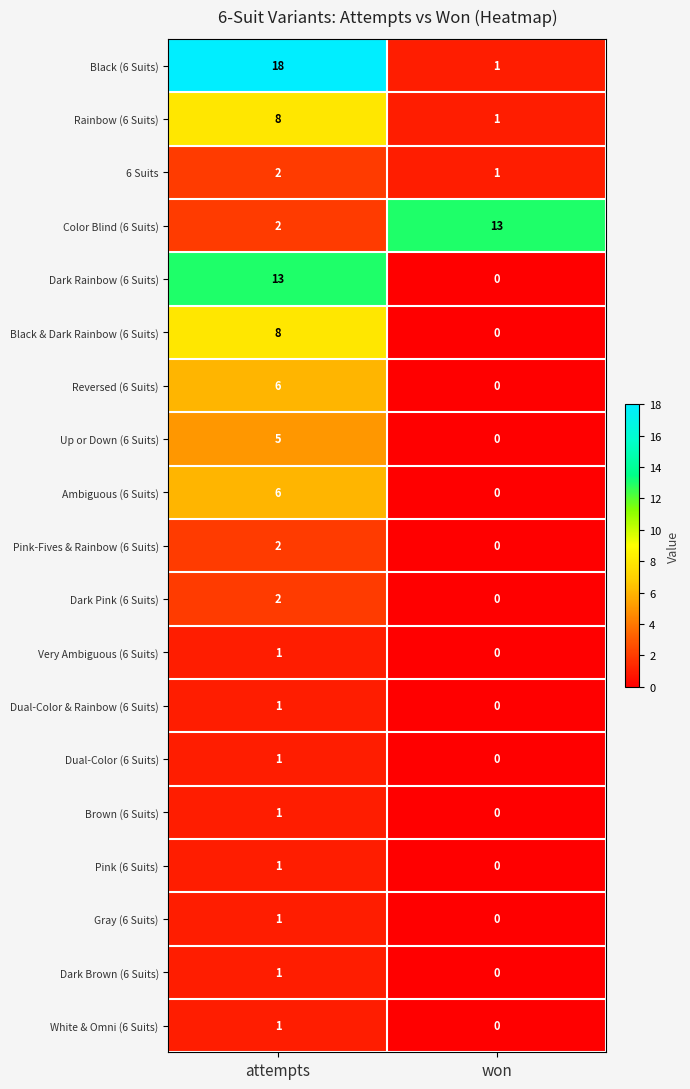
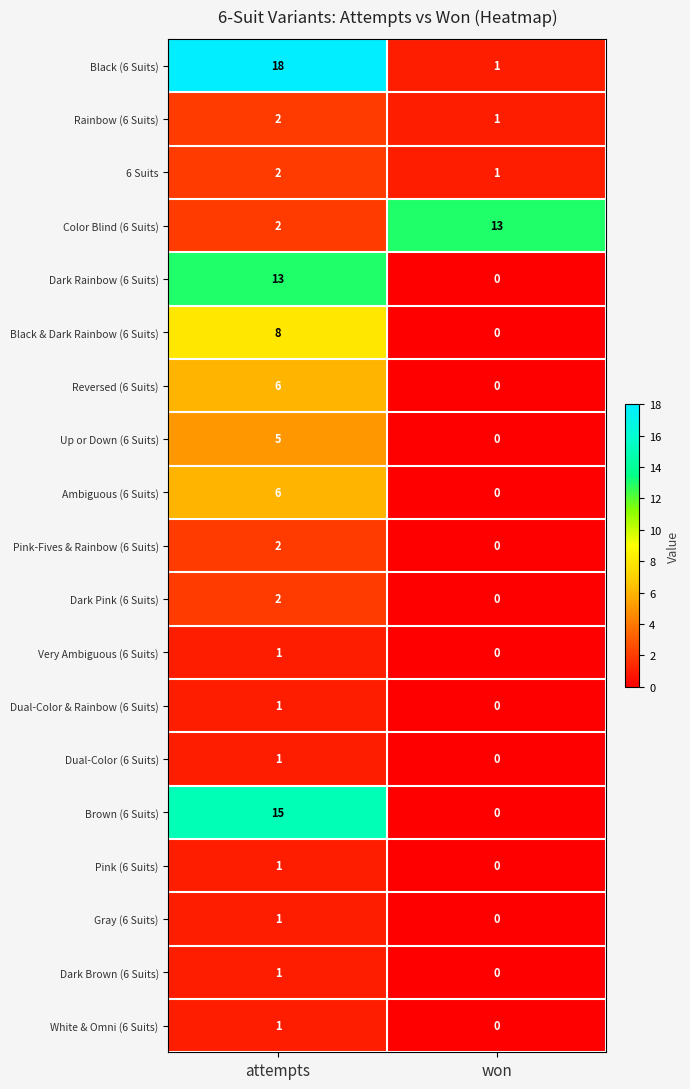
Rainbow (6 Suits), attempts: 8 -> 2
Brown (6 Suits), attempts: 1 -> 15
